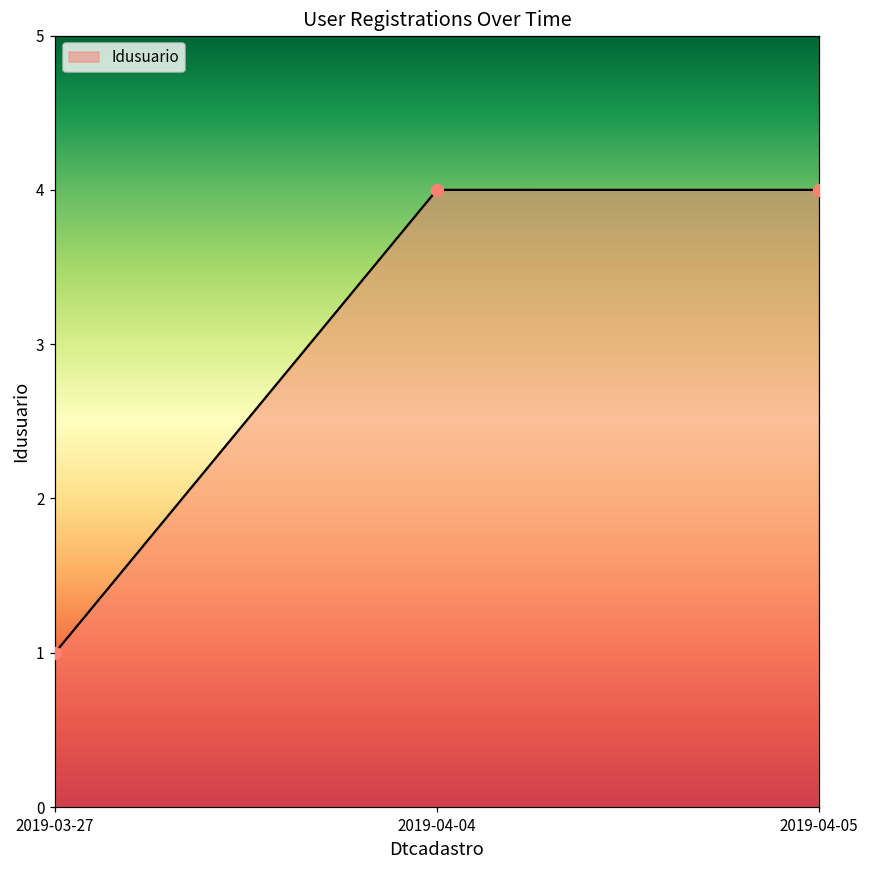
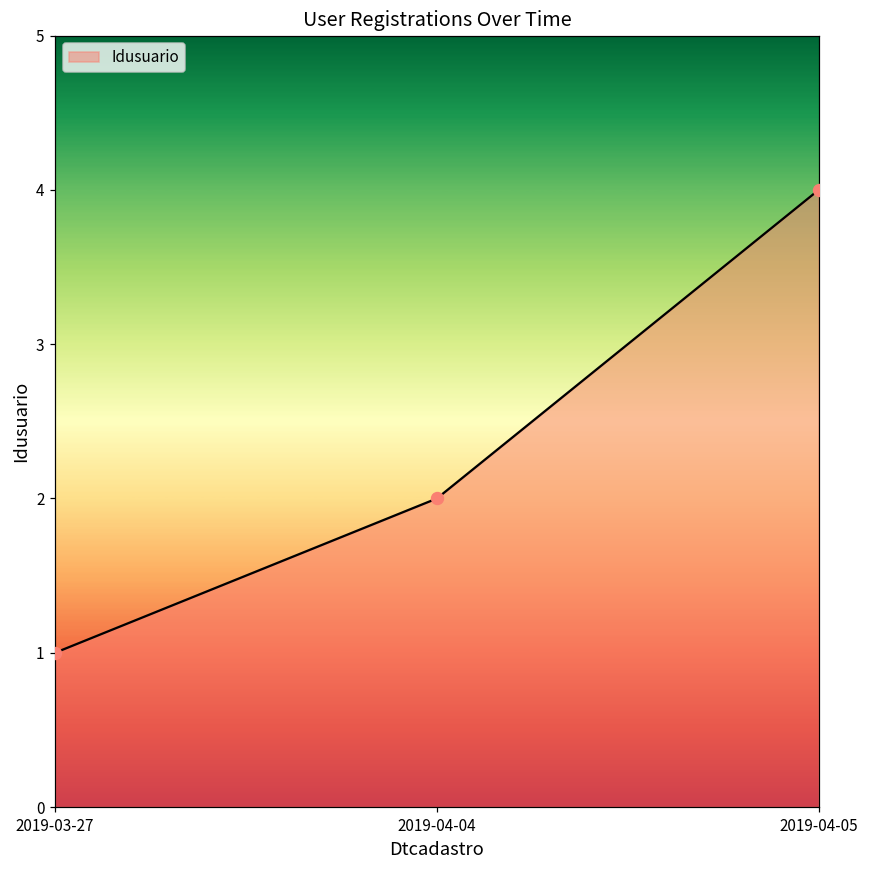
2019-04-04: 4 -> 2
